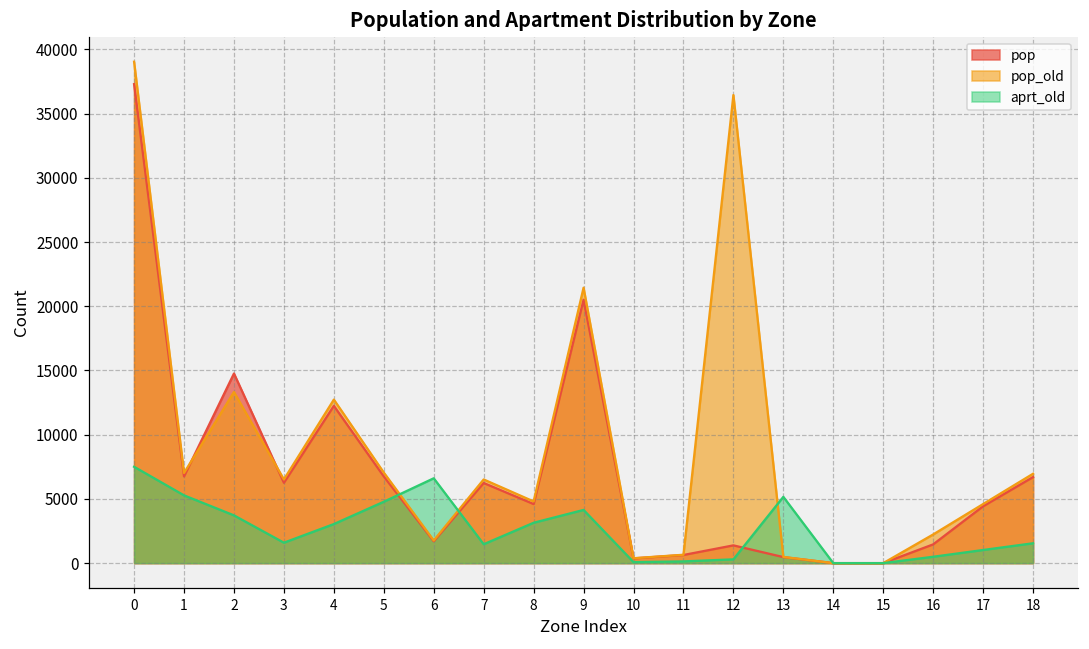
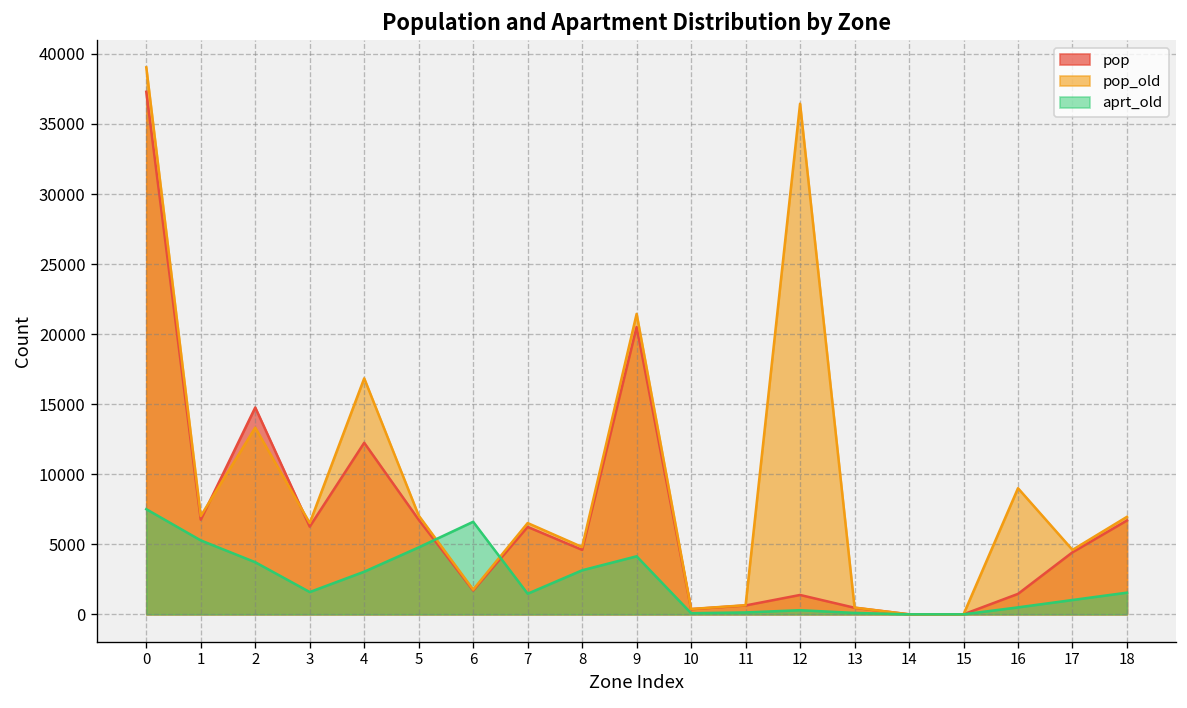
pop_old, 4: 12700 -> 16800
aprt_old, 13: 5200 -> 100
pop_old, 16: 2200 -> 9000
